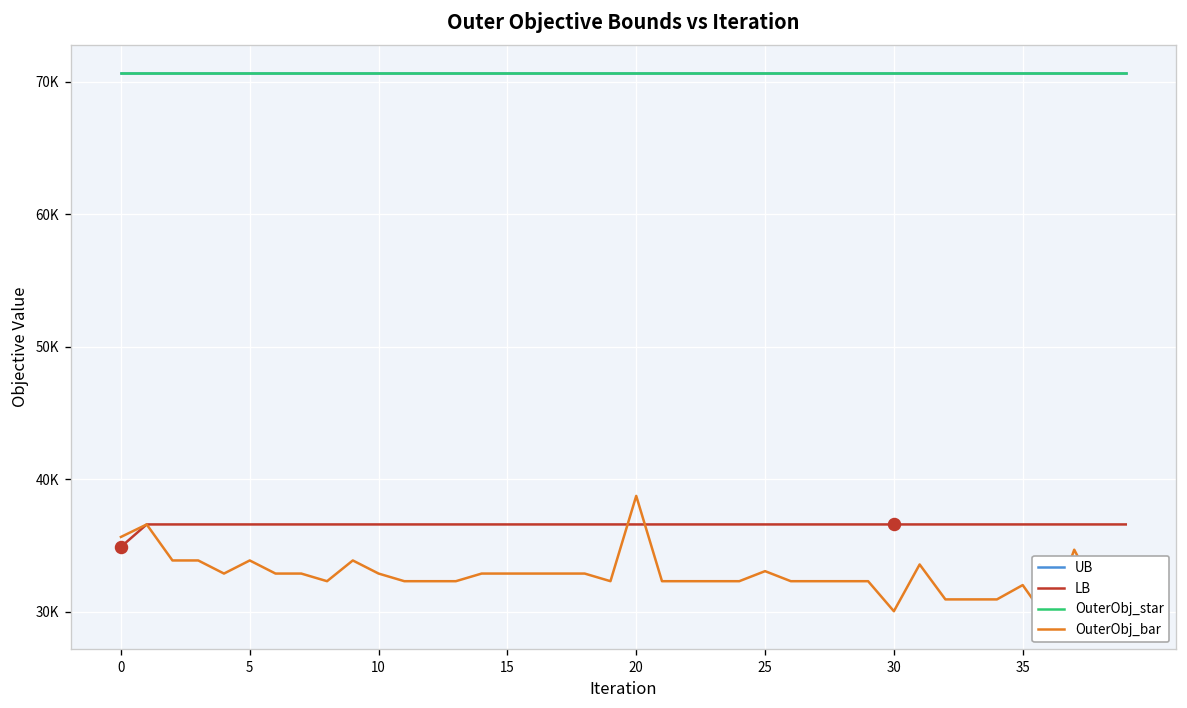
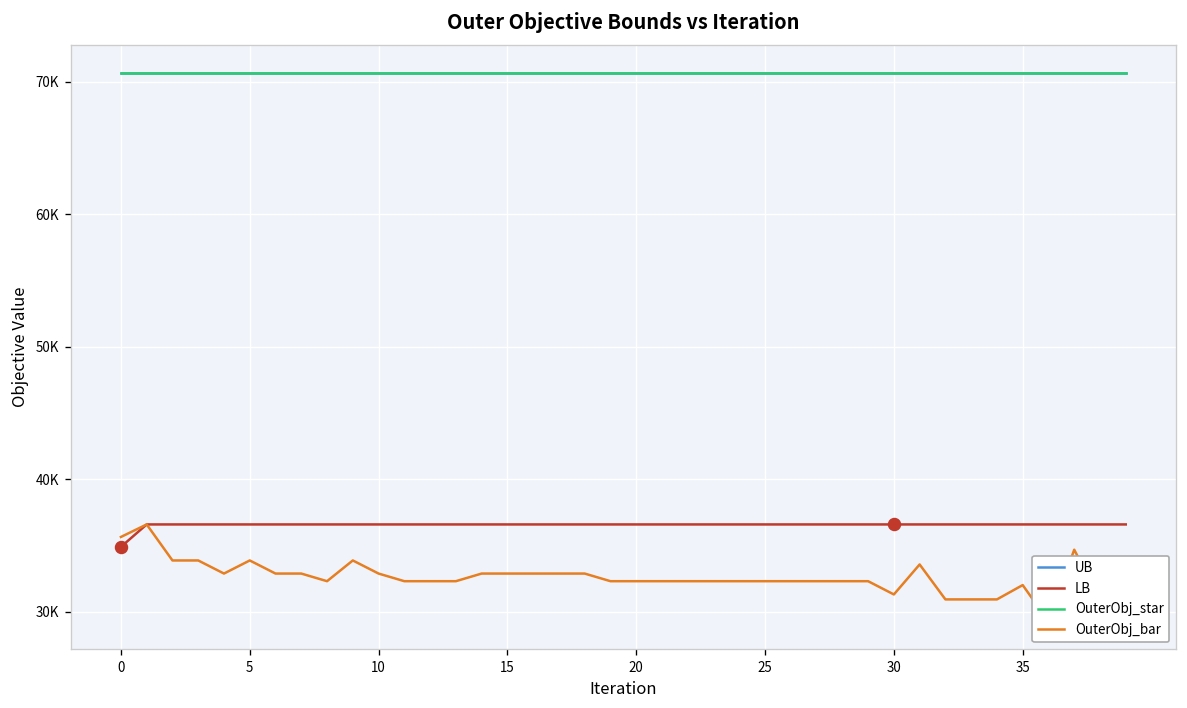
OuterObj_bar, 20: 38700 -> 32300
OuterObj_bar, 25: 33100 -> 32300
OuterObj_bar, 30: 30000 -> 31300
